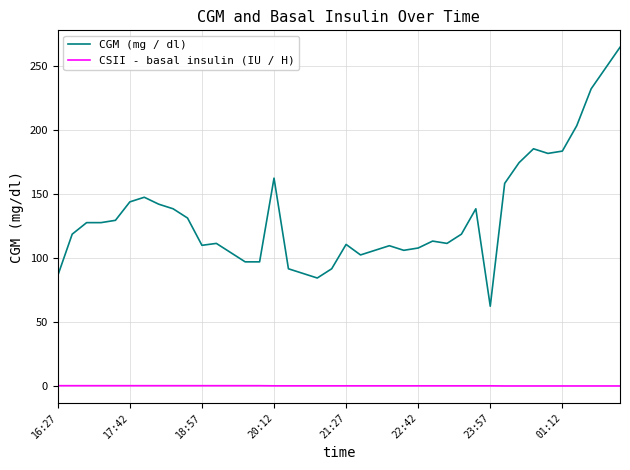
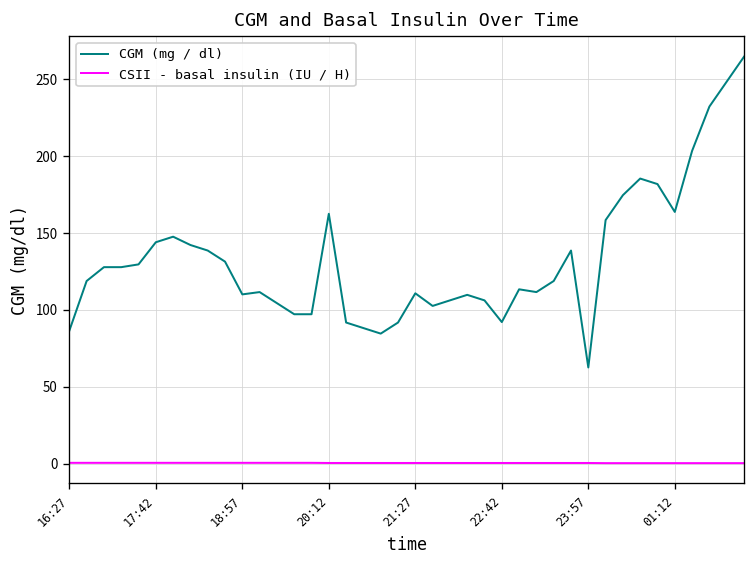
CGM (mg / dl), 22:42: 108 -> 92
CGM (mg / dl), 01:12: 184 -> 164
